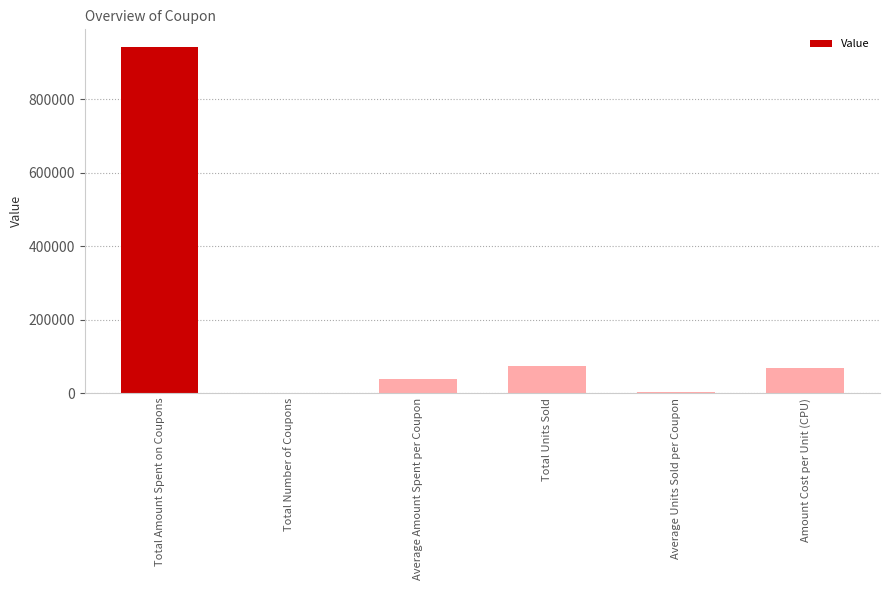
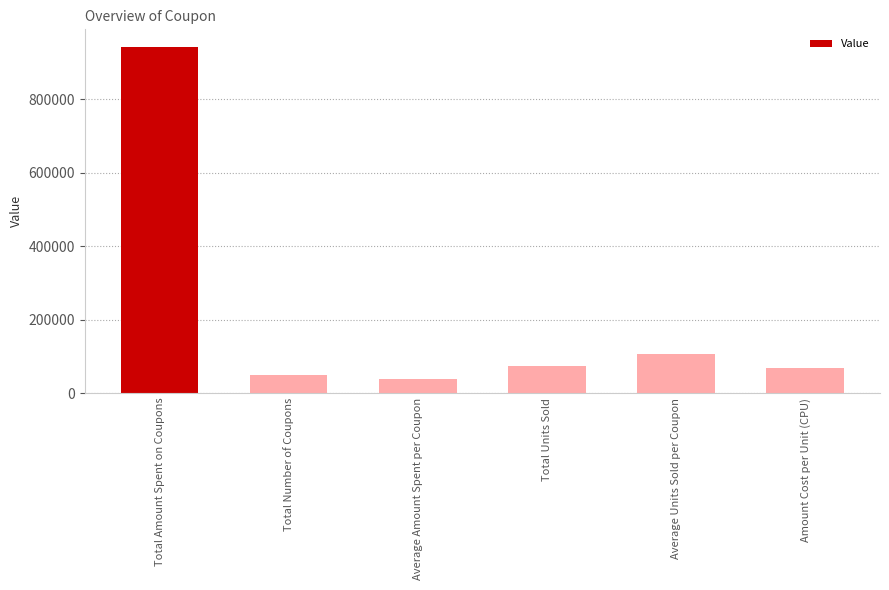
Total Number of Coupons: 0 -> 50000
Average Units Sold per Coupon: 0 -> 110000
